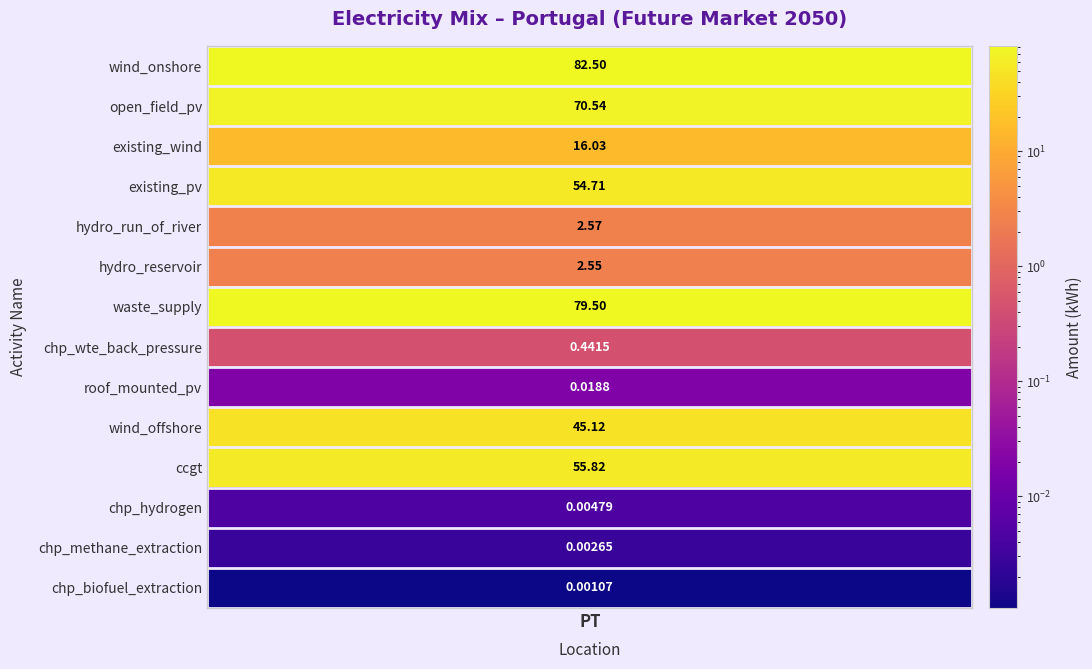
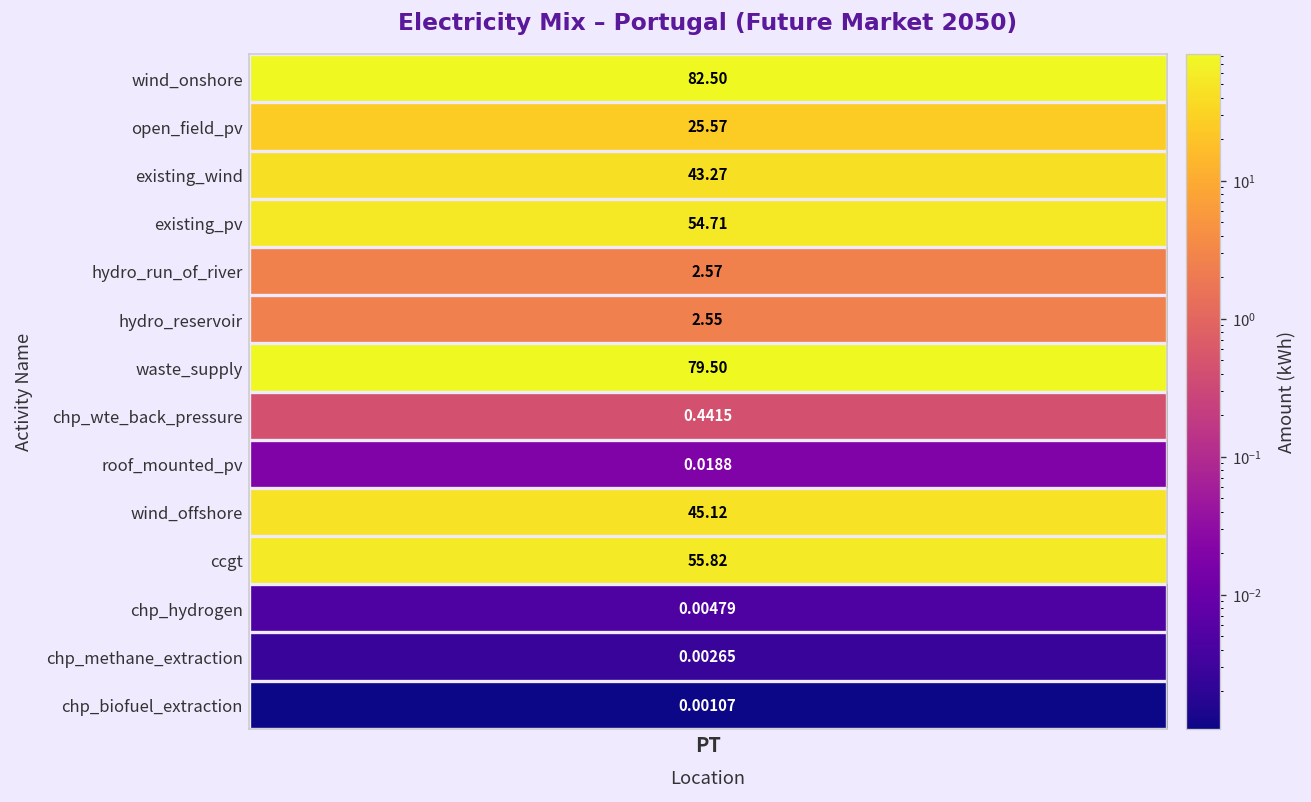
open_field_pv, PT: 70.54 -> 25.57
existing_wind, PT: 16.03 -> 43.27
